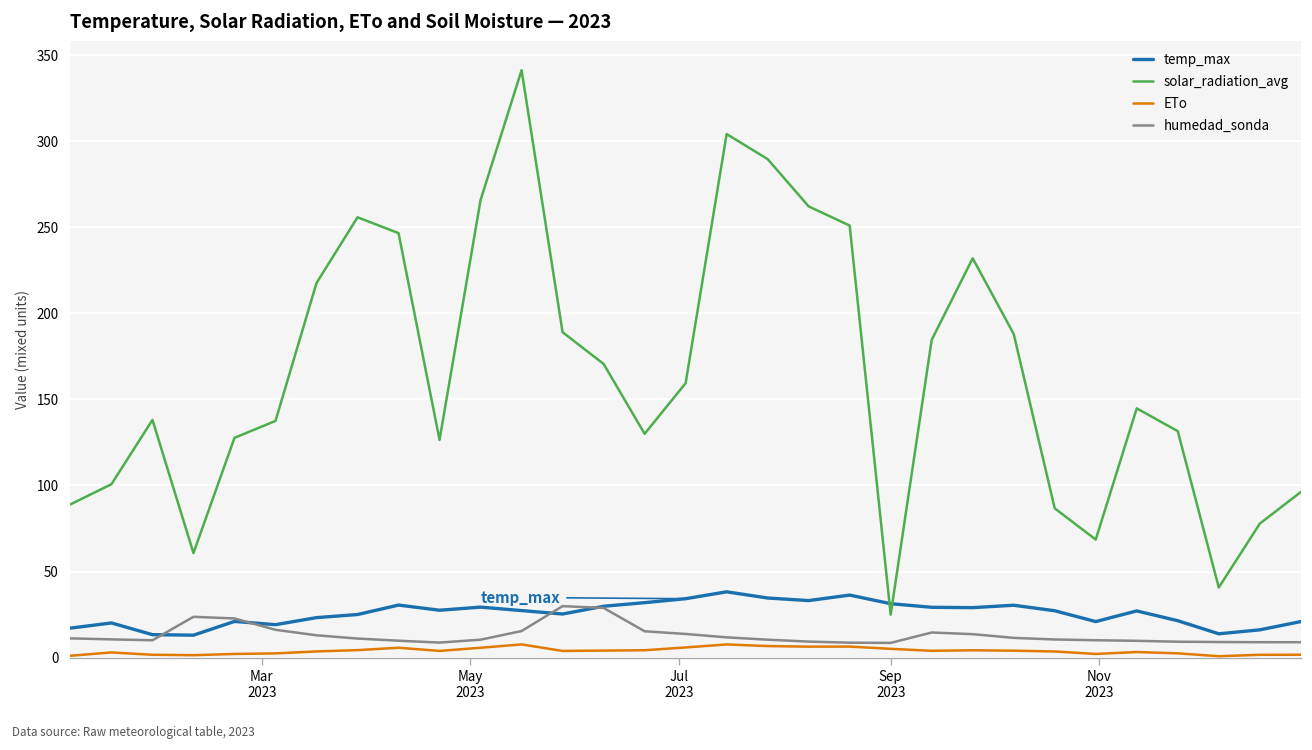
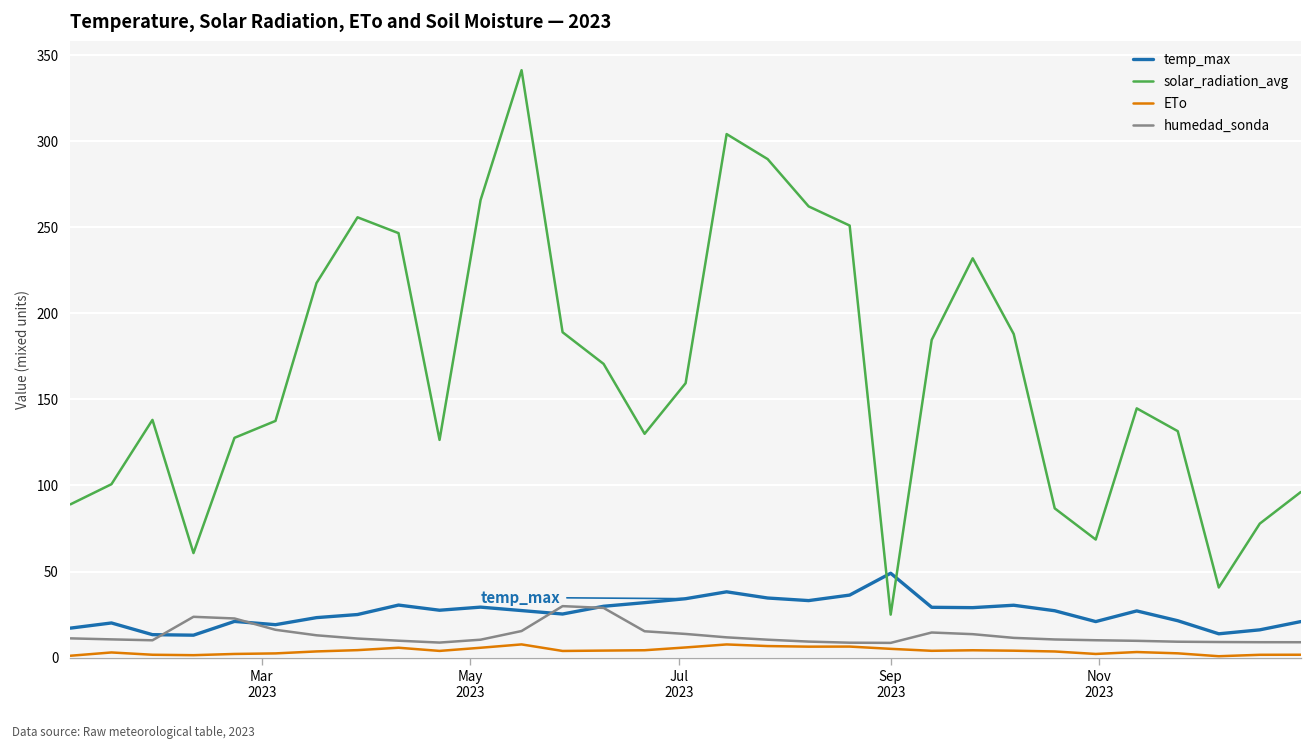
temp_max, Sep 2023: 31 -> 49
